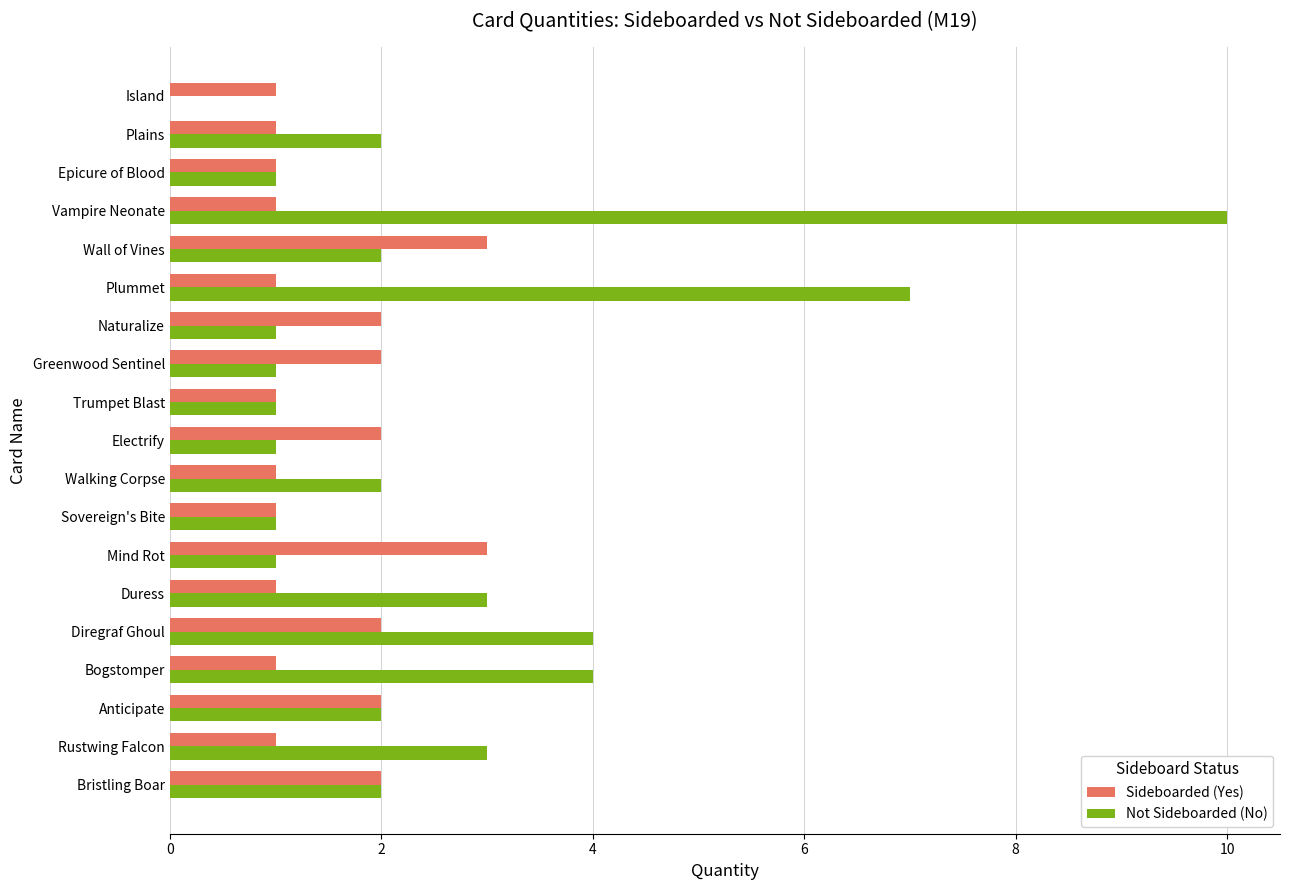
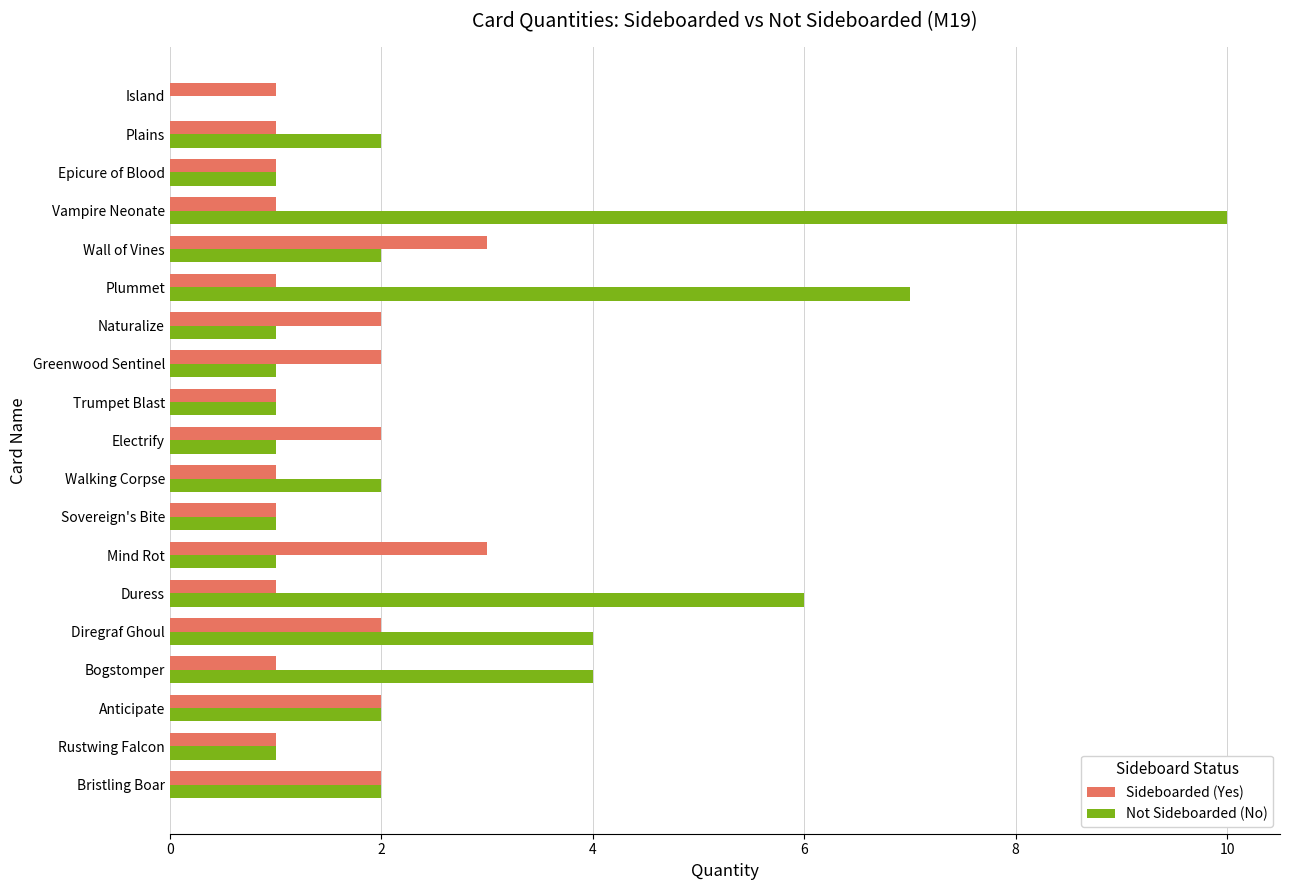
Not Sideboarded (No), Duress: 3 -> 6
Not Sideboarded (No), Rustwing Falcon: 3 -> 1
